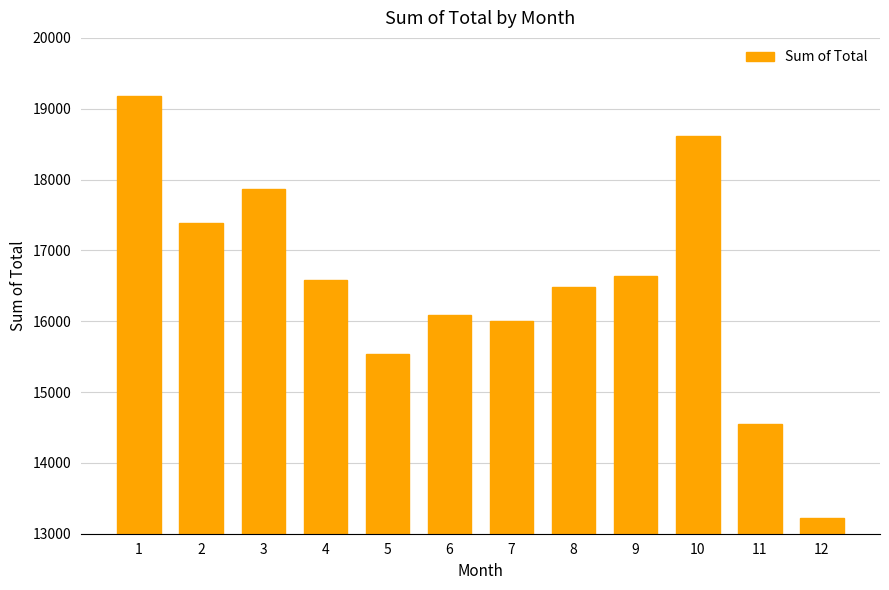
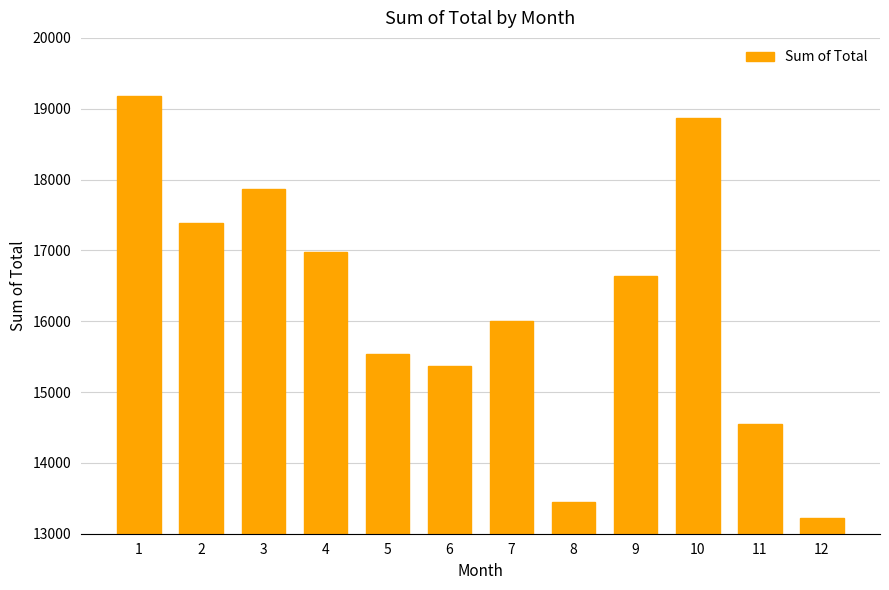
4: 16600 -> 17000
6: 16100 -> 15400
8: 16500 -> 13400
10: 18600 -> 18900
